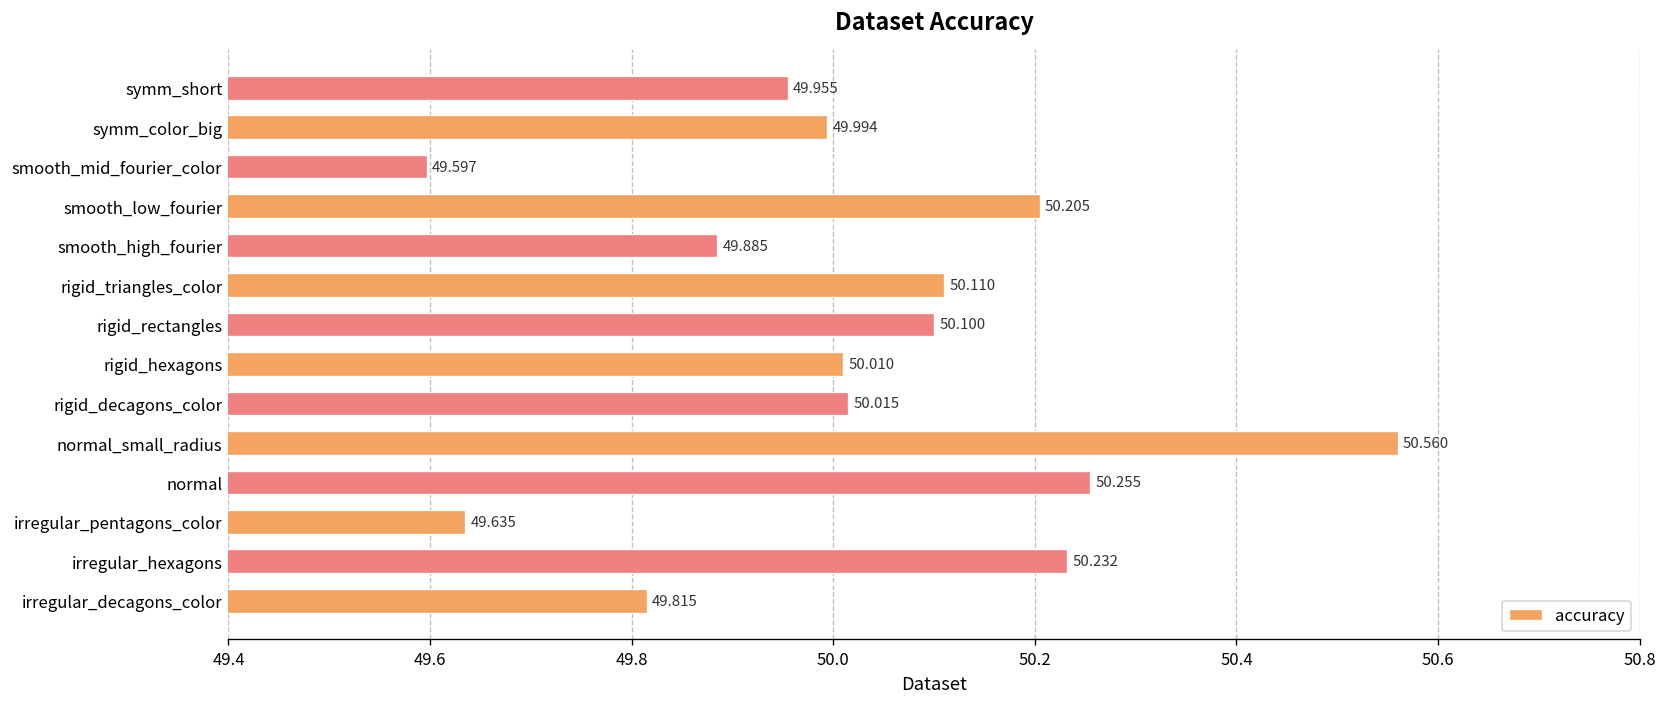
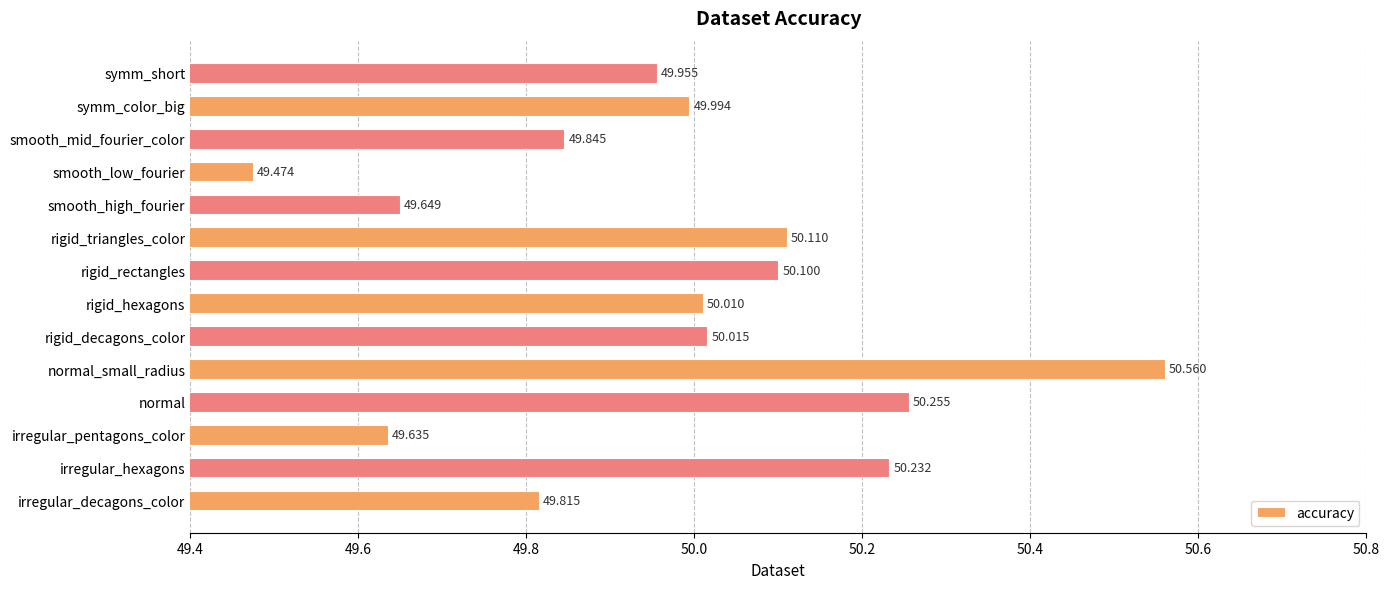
smooth_mid_fourier_color: 49.597 -> 49.845
smooth_low_fourier: 50.205 -> 49.474
smooth_high_fourier: 49.885 -> 49.649
